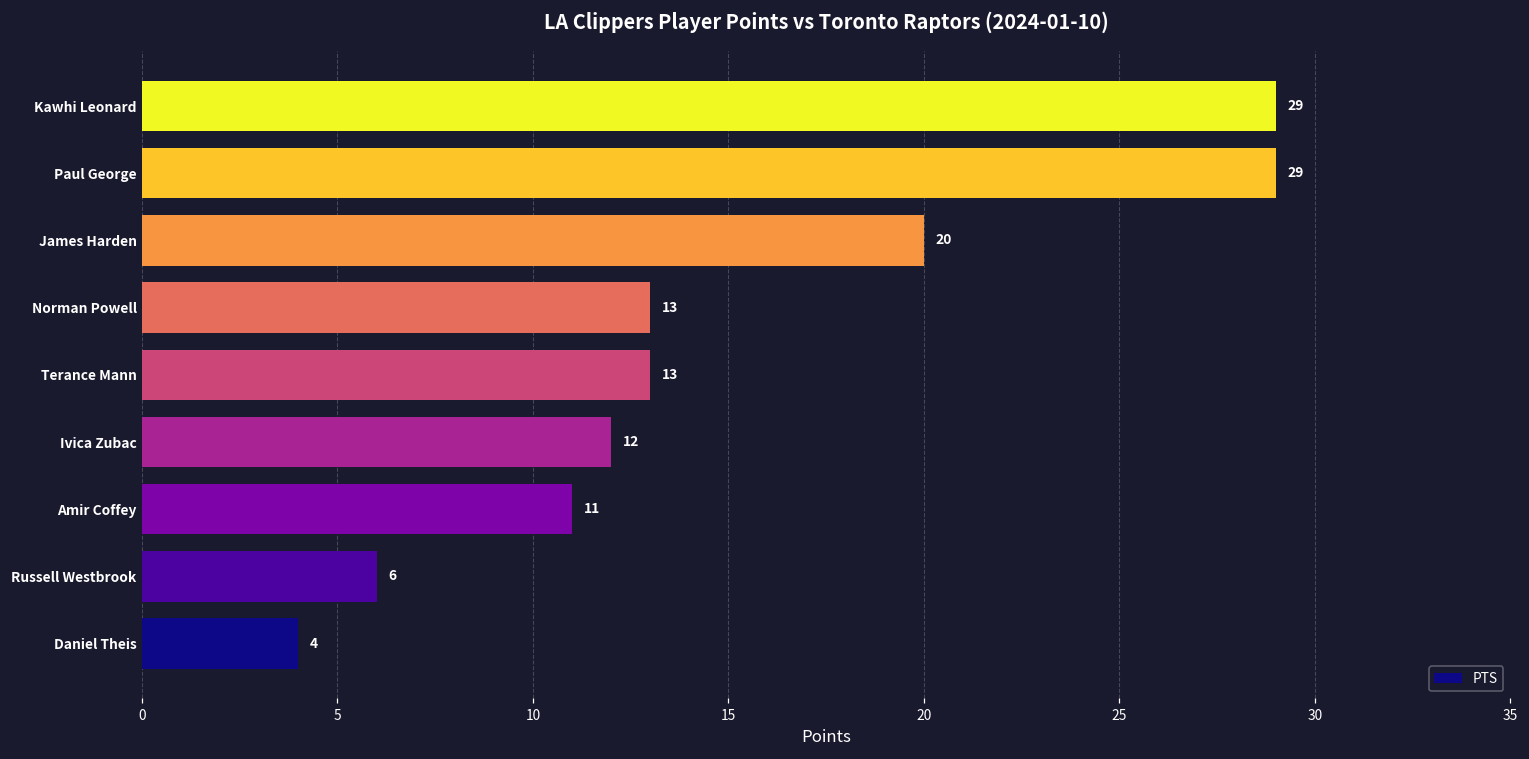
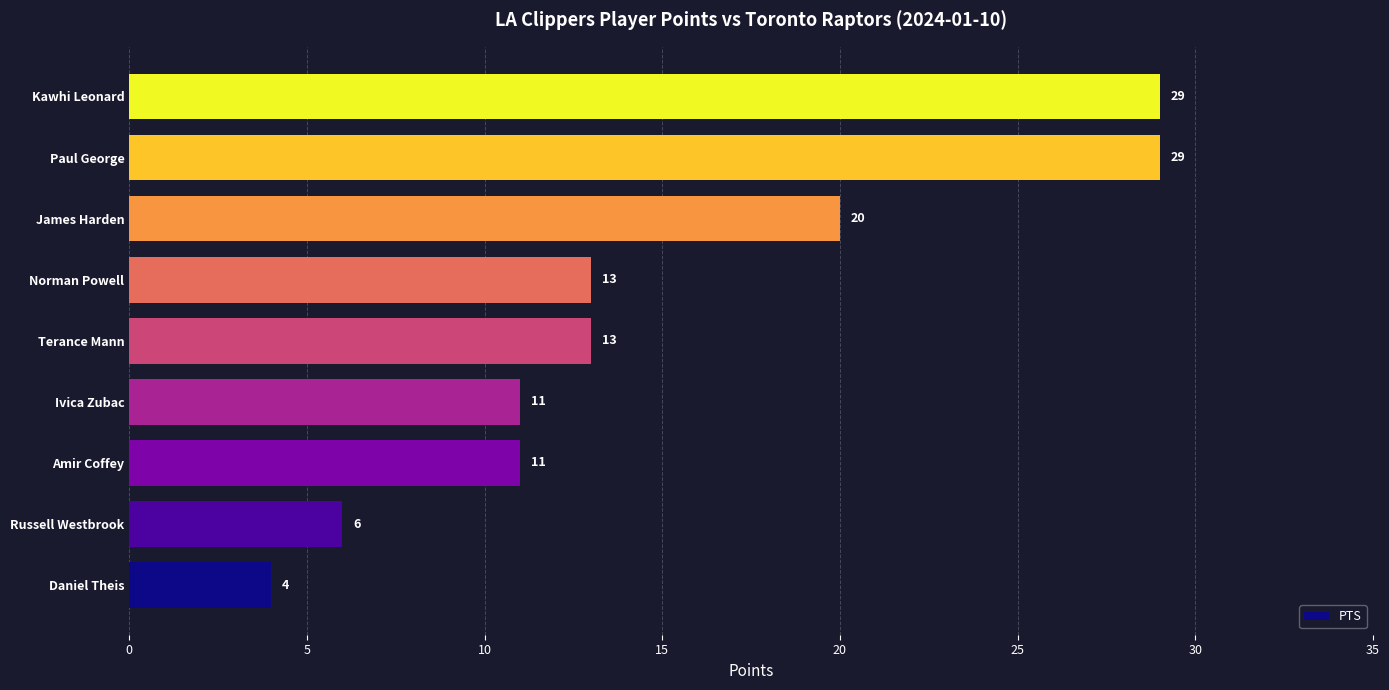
Ivica Zubac: 12 -> 11
